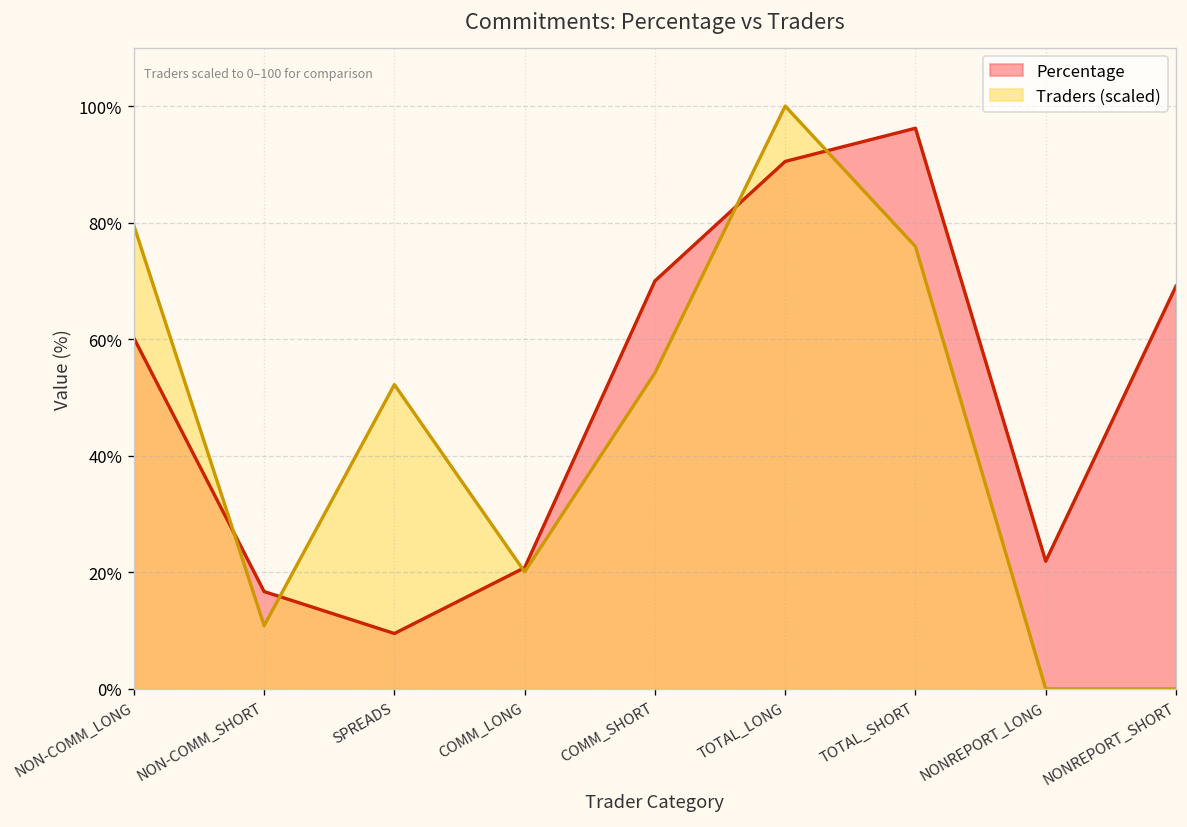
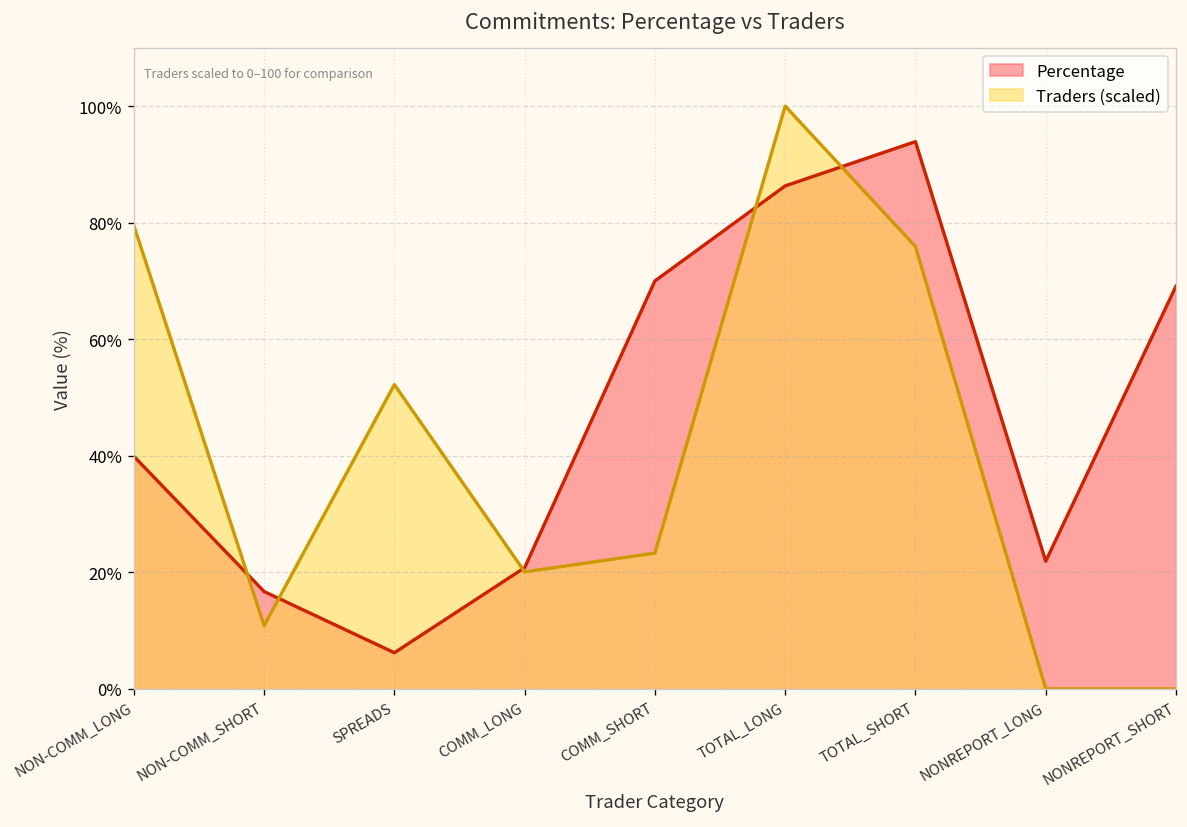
Percentage, NON-COMM_LONG: 60% -> 40%
Percentage, SPREADS: 10% -> 6%
Traders (scaled), COMM_SHORT: 54% -> 23%
Percentage, TOTAL_LONG: 91% -> 86%
Percentage, TOTAL_SHORT: 96% -> 94%
